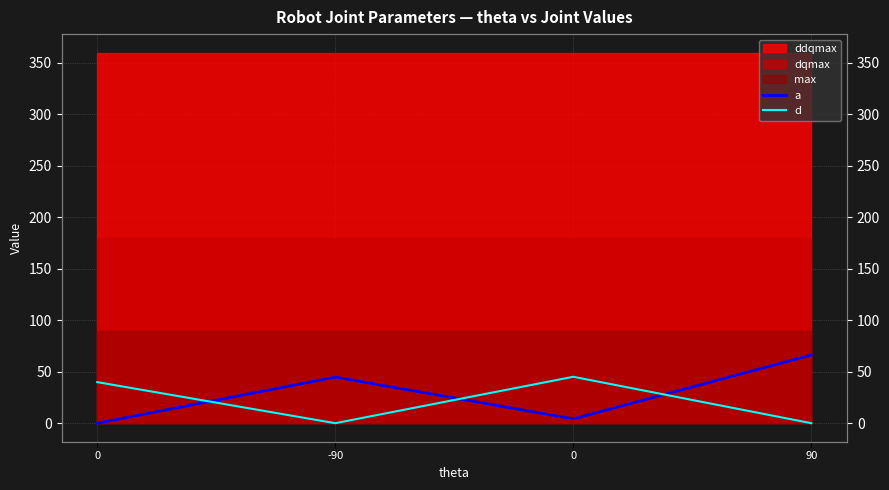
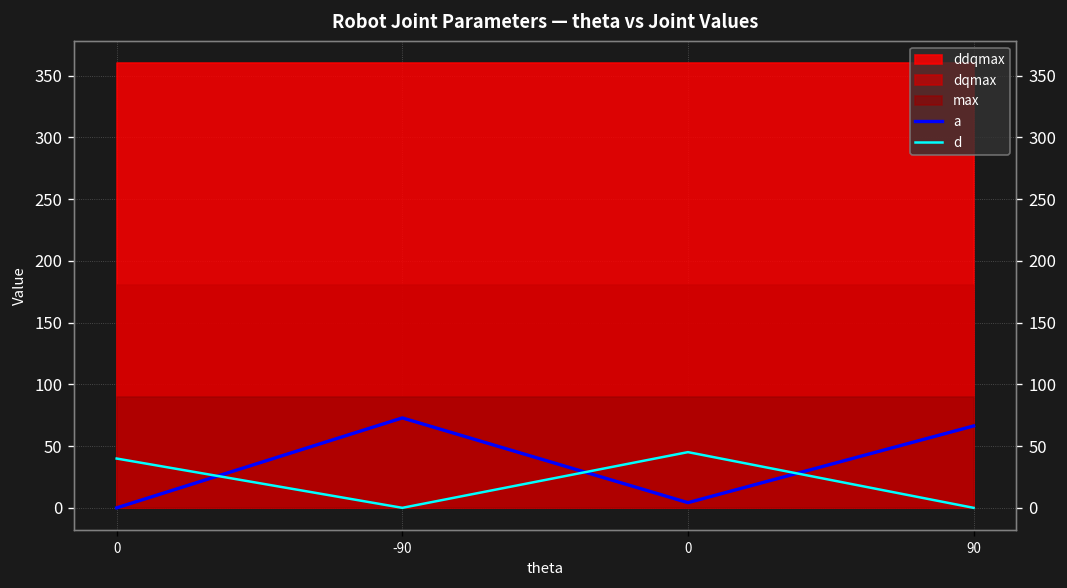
a, -90: 45 -> 73
